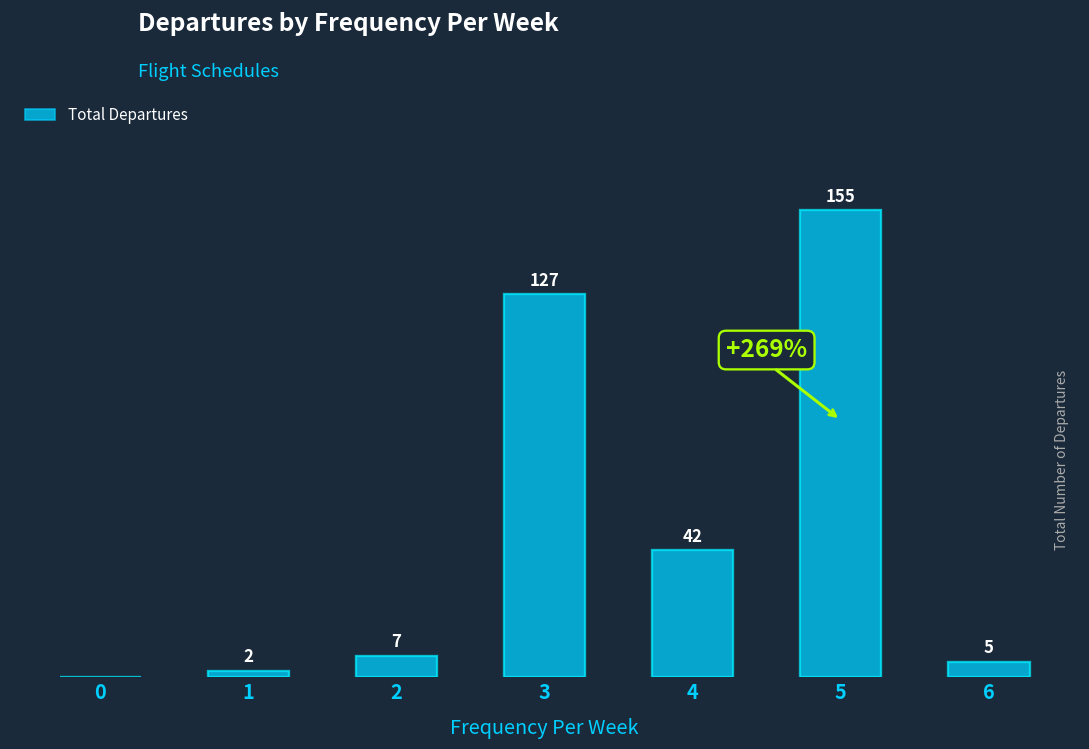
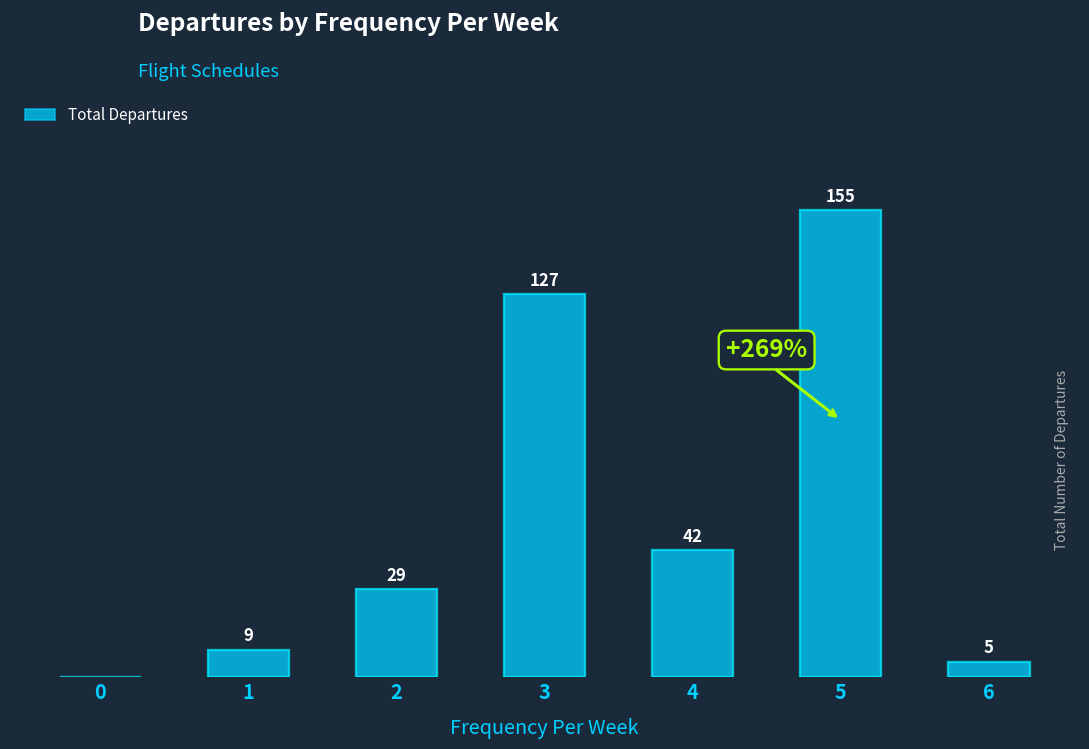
1: 2 -> 9
2: 7 -> 29
